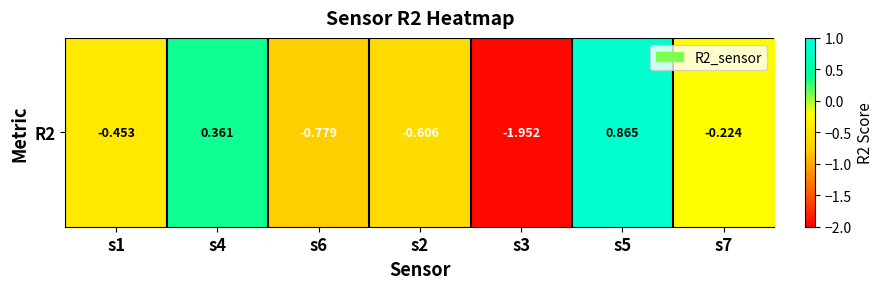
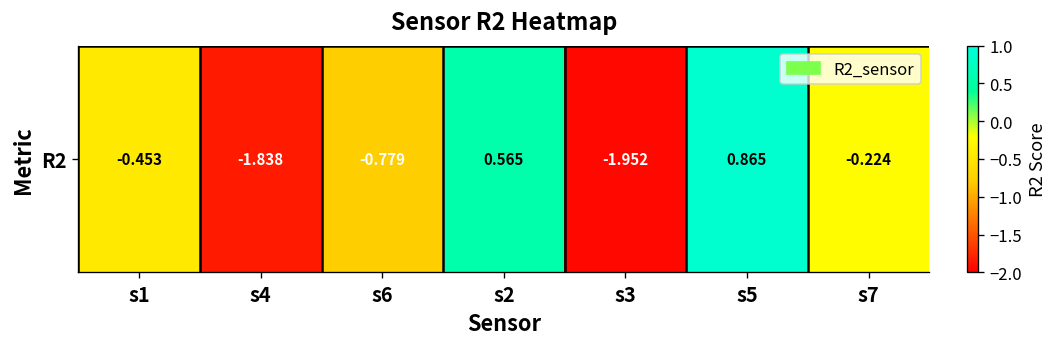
R2, s4: 0.361 -> -1.838
R2, s2: -0.606 -> 0.565
